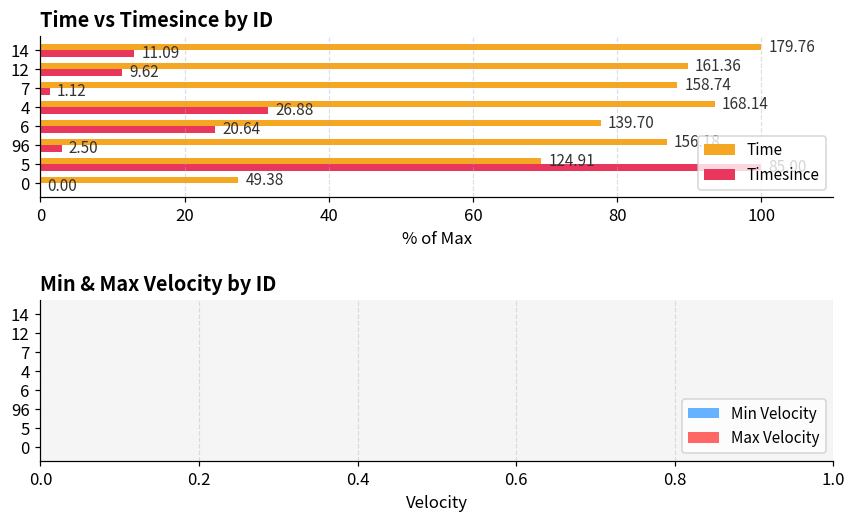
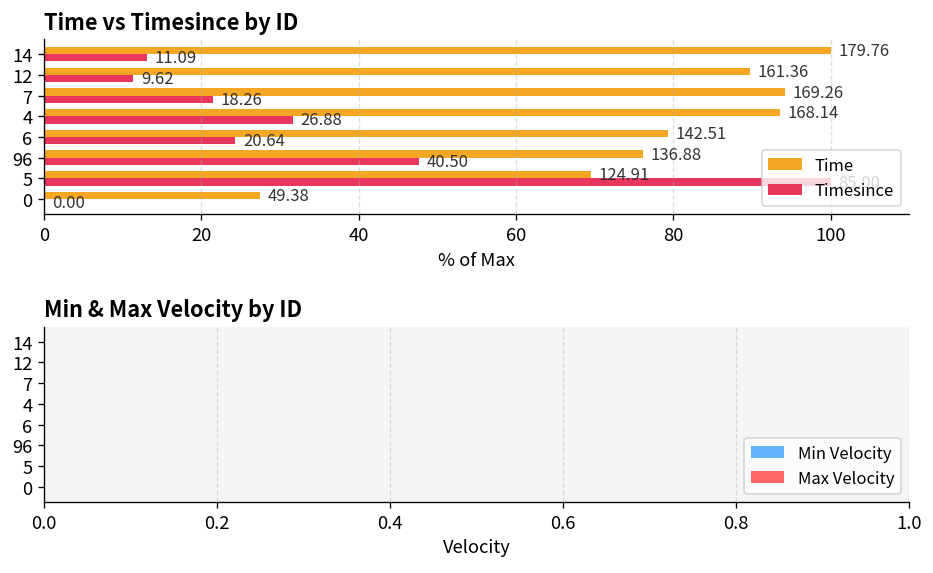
Time vs Timesince by ID, Time, 7: 158.74 -> 169.26
Time vs Timesince by ID, Timesince, 7: 1.12 -> 18.26
Time vs Timesince by ID, Time, 6: 139.70 -> 142.51
Time vs Timesince by ID, Time, 96: 87 -> 76
Time vs Timesince by ID, Timesince, 96: 2.50 -> 40.50
